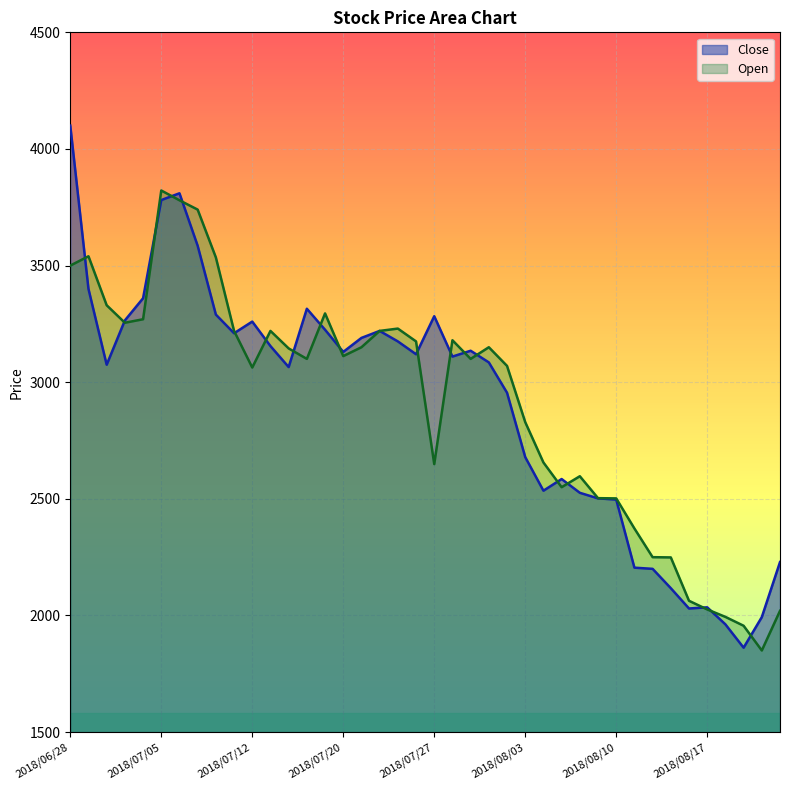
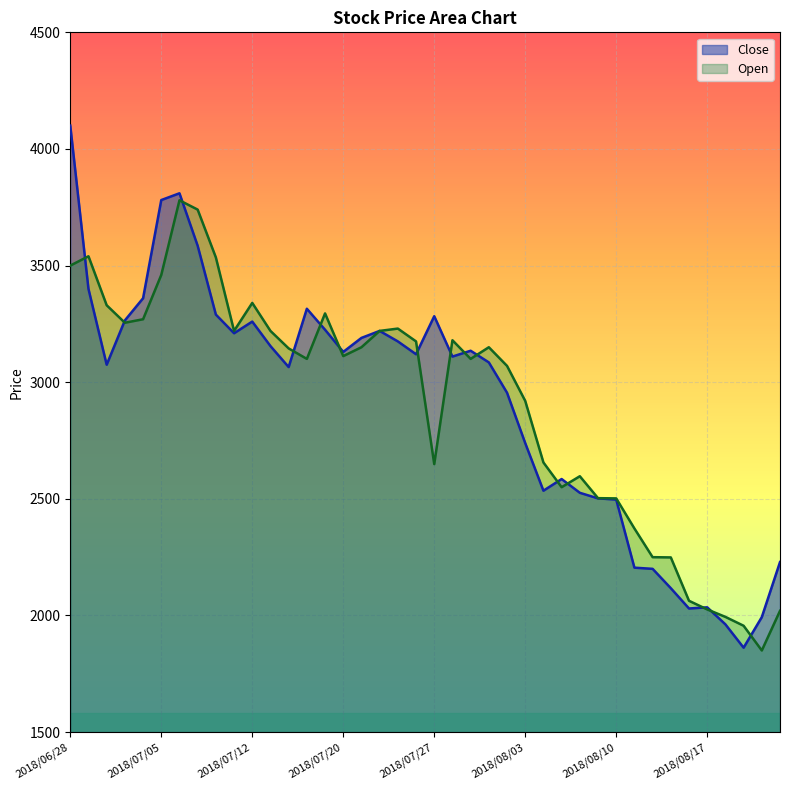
Open, 2018/07/05: 3820 -> 3460
Open, 2018/07/12: 3060 -> 3340
Close, 2018/08/03: 2680 -> 2740
Open, 2018/08/03: 2830 -> 2920
